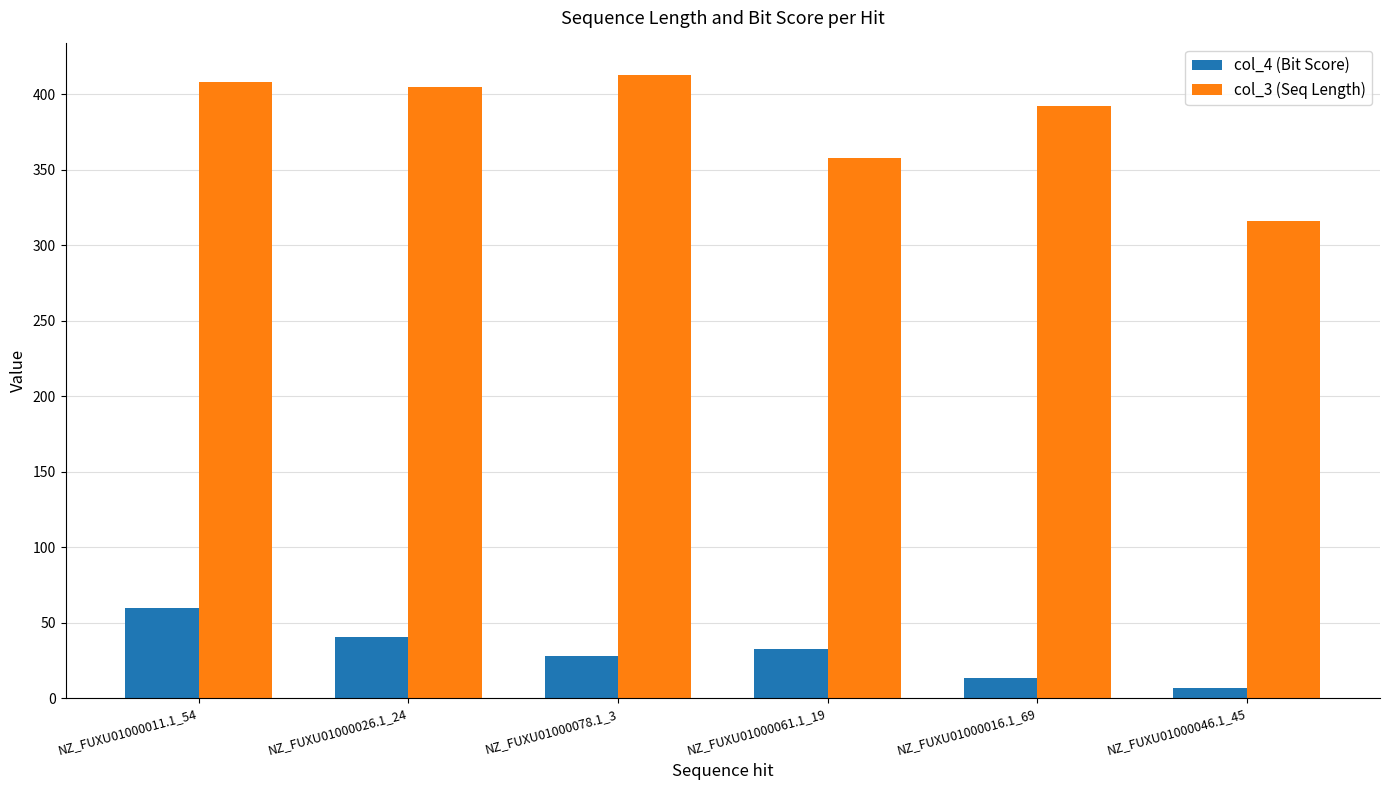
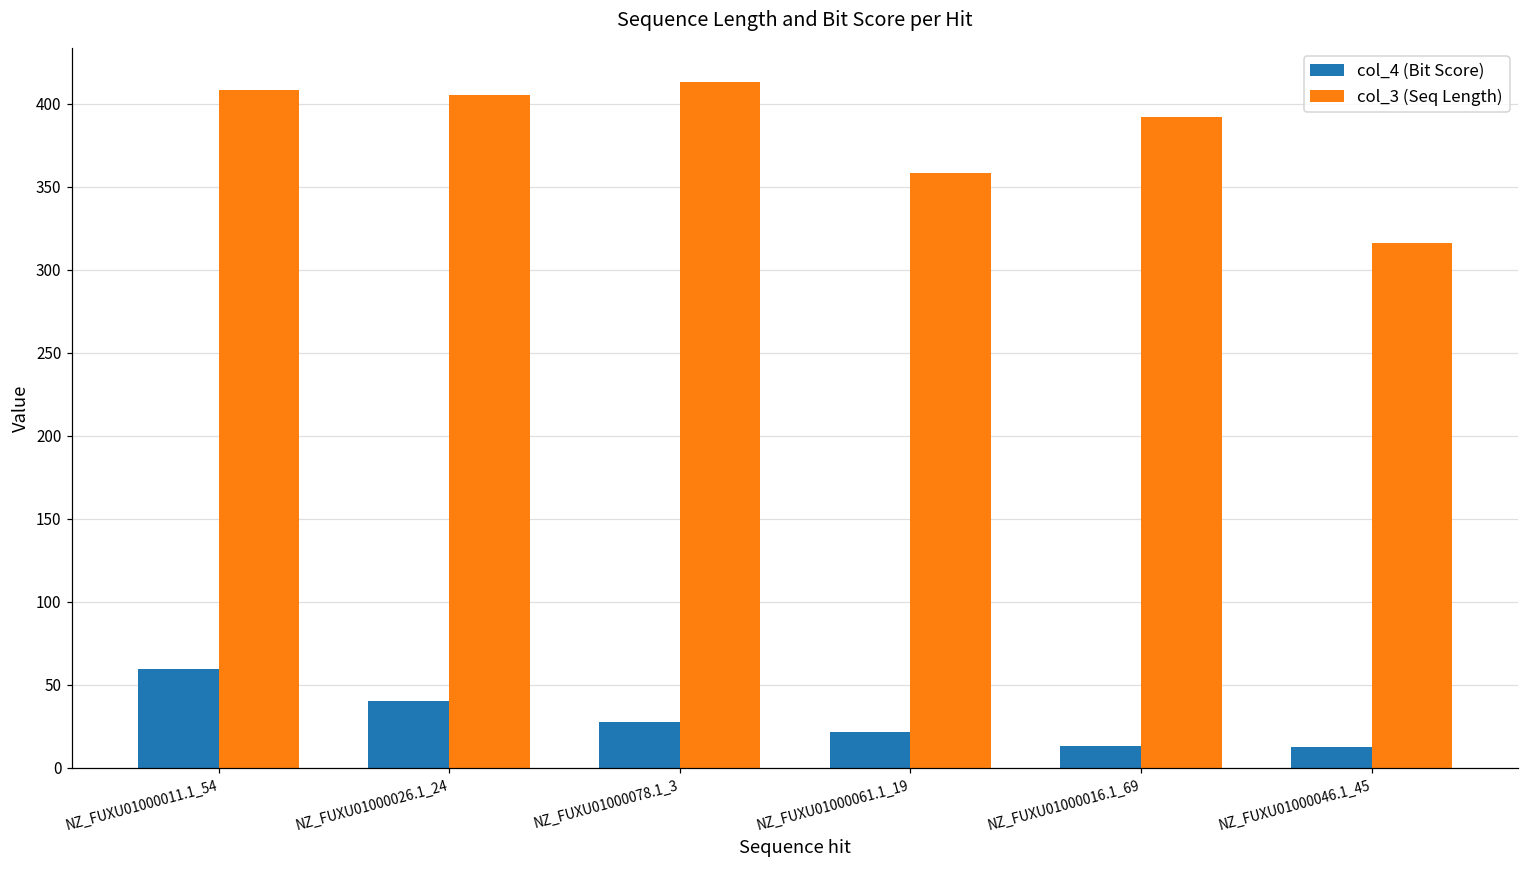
col_4 (Bit Score), NZ_FUXU01000061.1_19: 32 -> 22
col_4 (Bit Score), NZ_FUXU01000046.1_45: 7 -> 13
